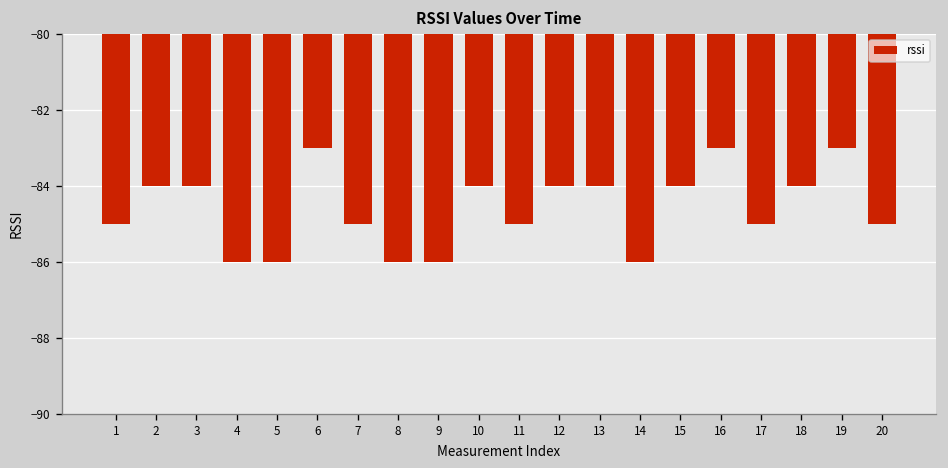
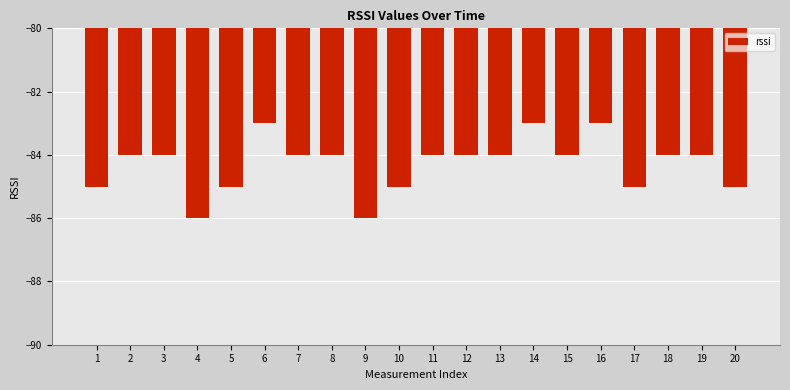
5: -86 -> -85
7: -85 -> -84
8: -86 -> -84
10: -84 -> -85
11: -85 -> -84
14: -86 -> -83
19: -83 -> -84
